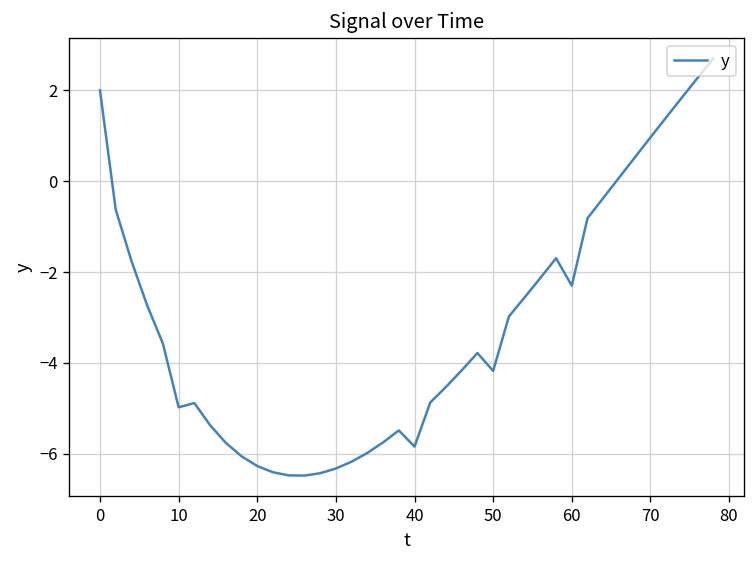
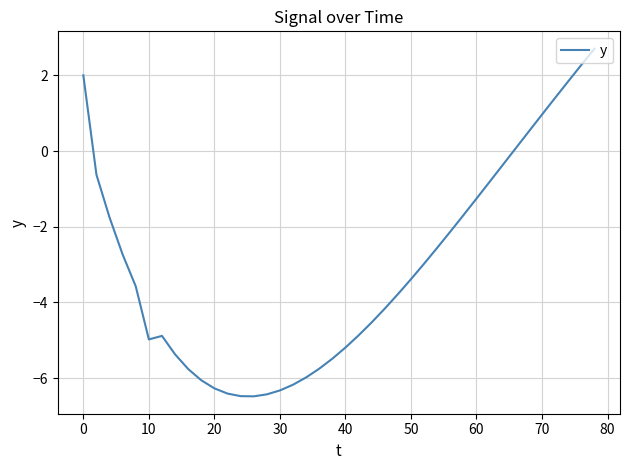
40: -5.8 -> -5.2
50: -4.2 -> -3.4
60: -2.3 -> -1.3
